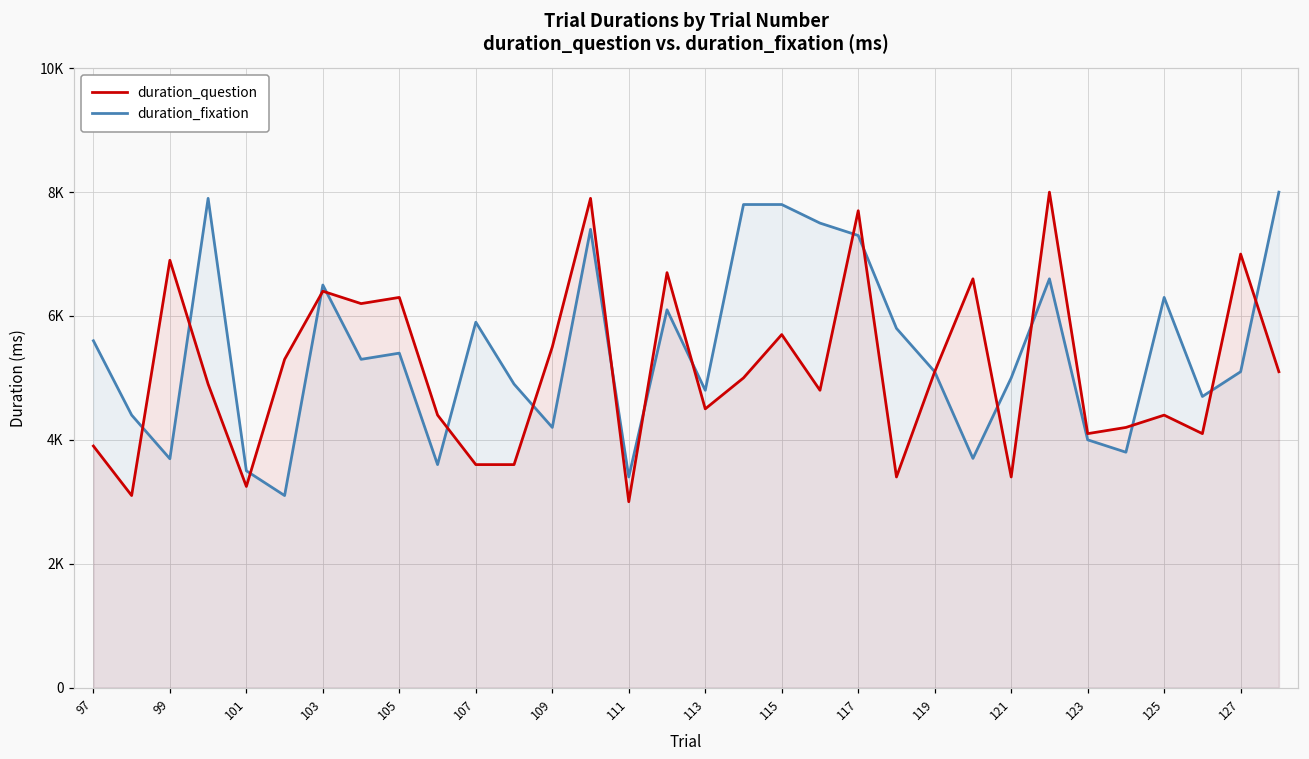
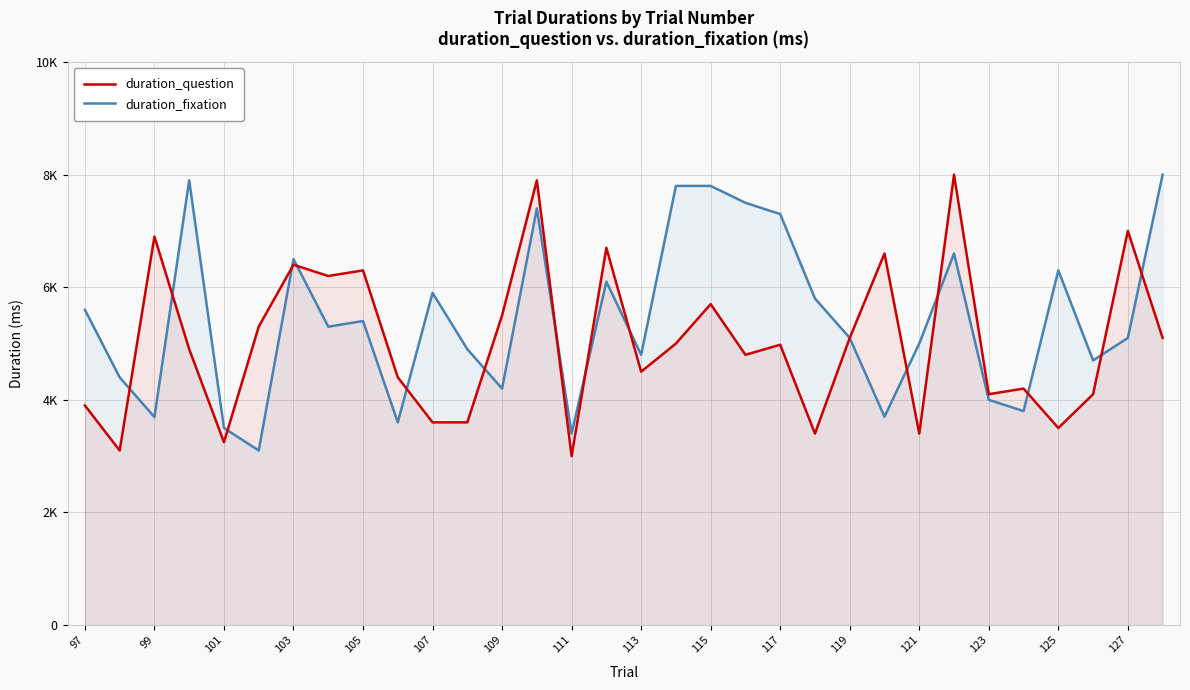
duration_question, 117: 7700 -> 5000
duration_question, 125: 4400 -> 3500
